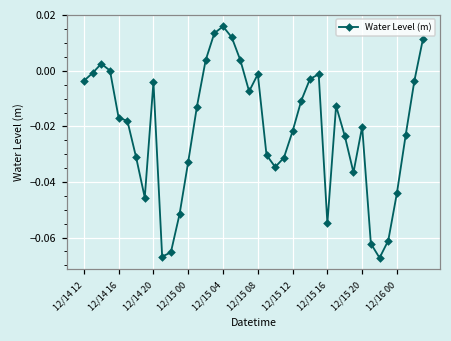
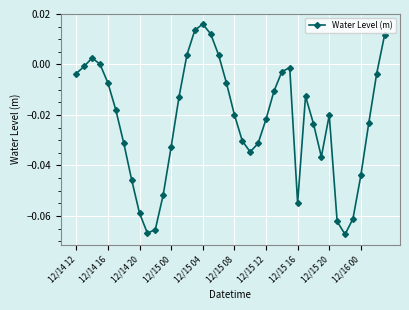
12/14 16: -0.017 -> -0.007
12/14 20: -0.004 -> -0.059
12/15 08: -0.001 -> -0.020
